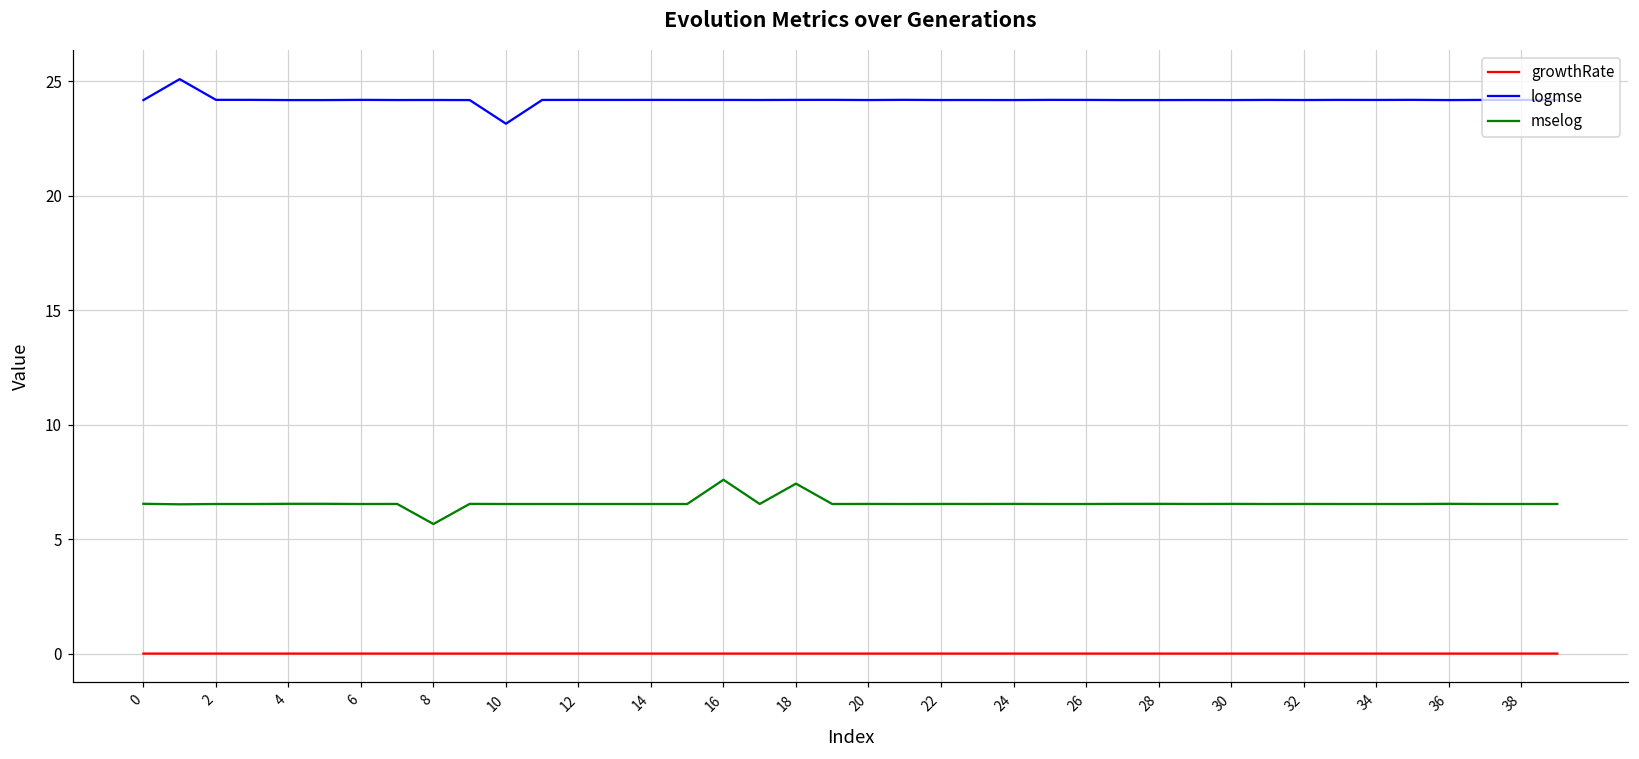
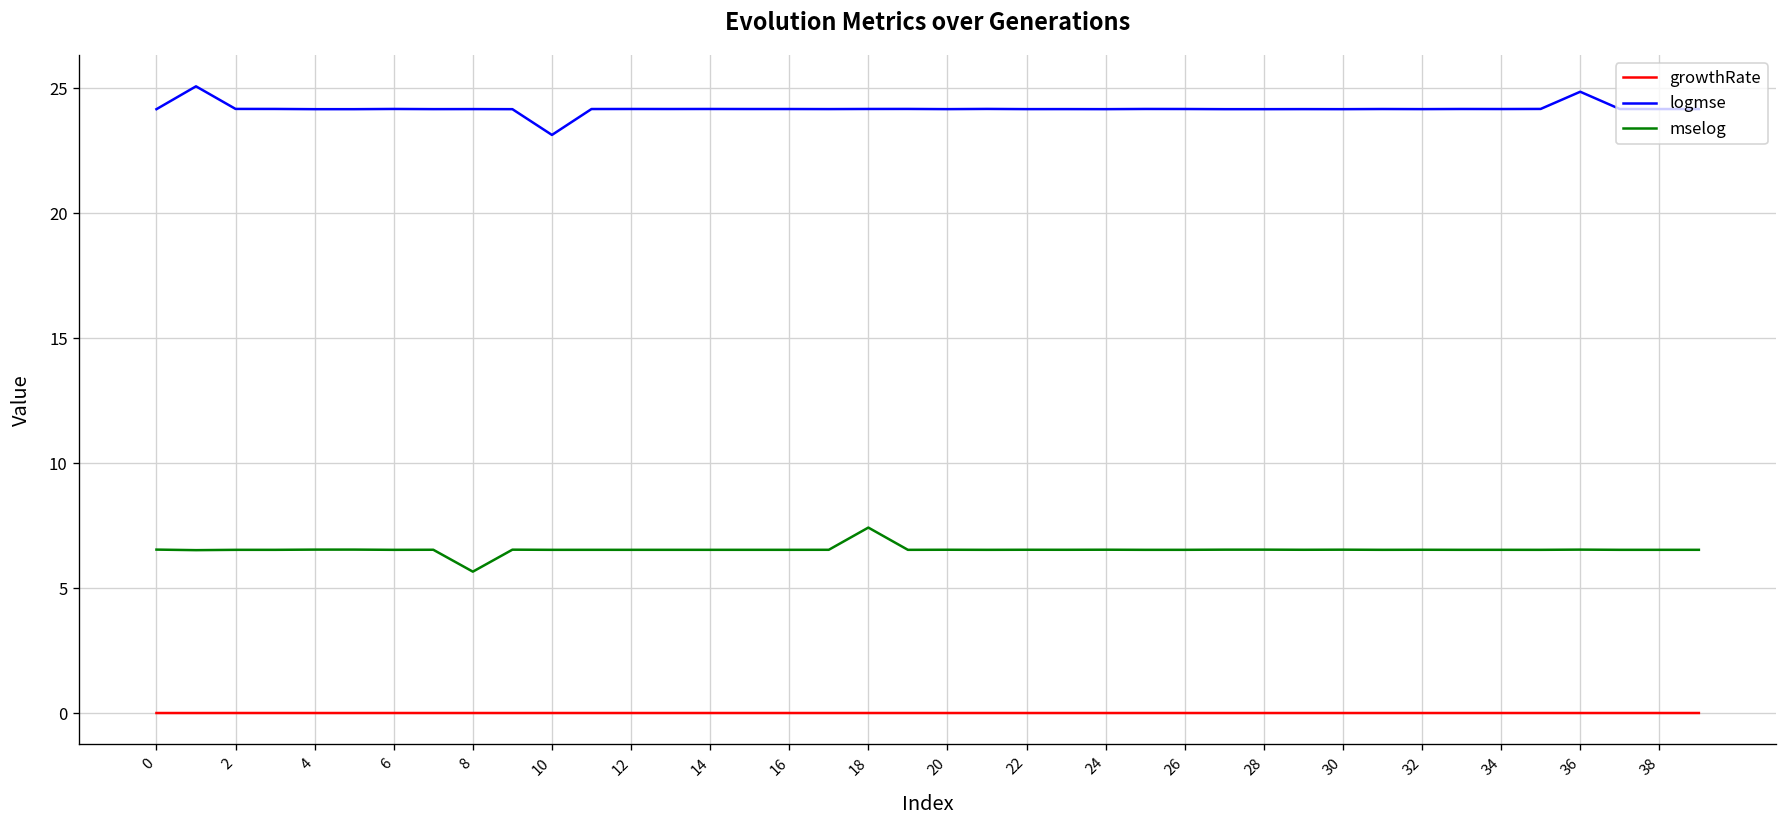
mselog, 16: 7.6 -> 6.5
logmse, 36: 24.2 -> 24.9
